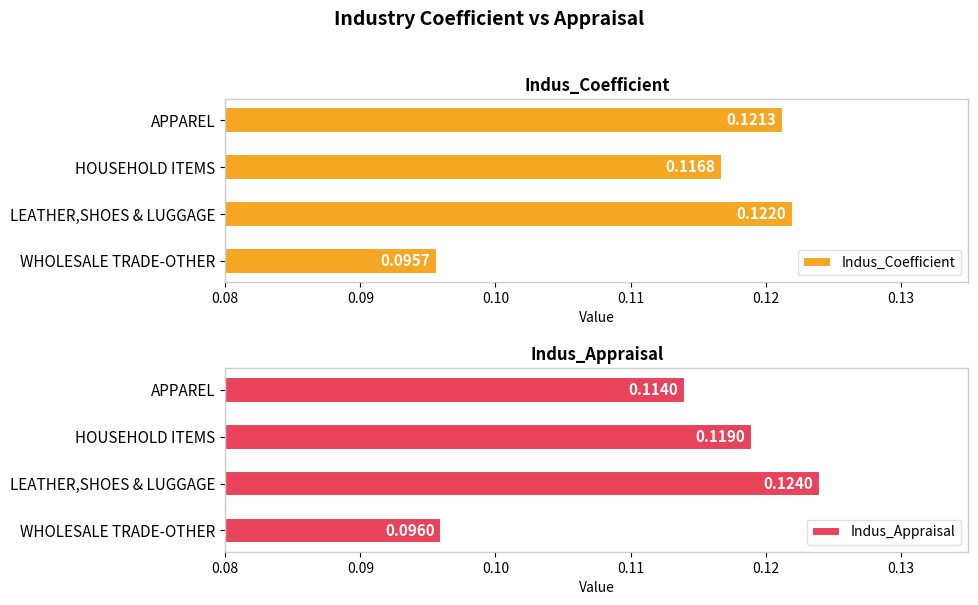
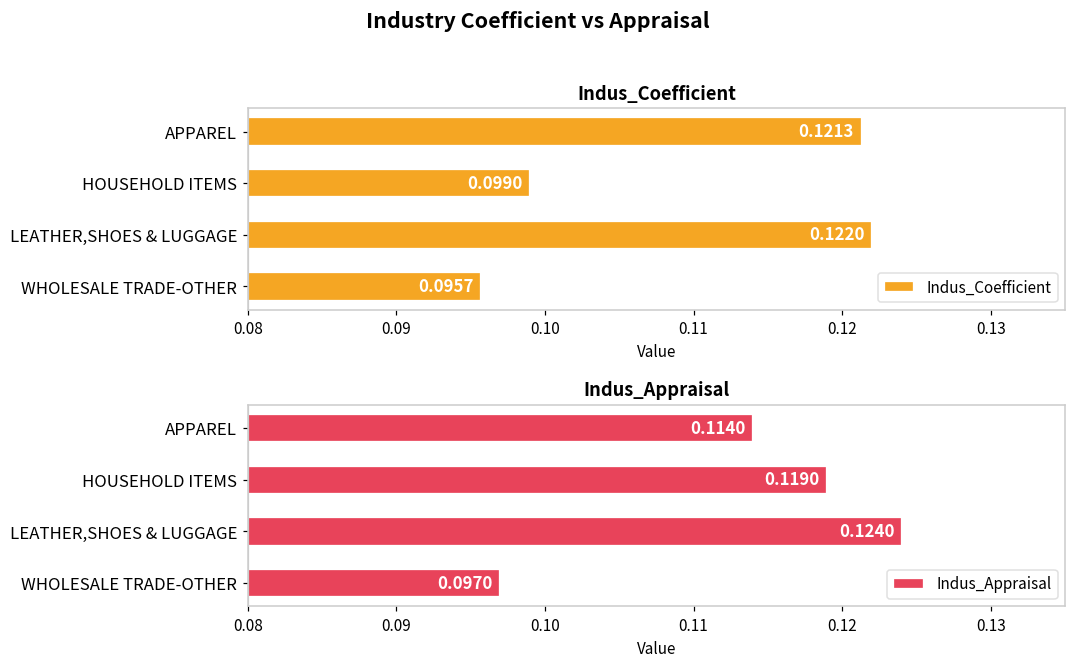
Indus_Coefficient, HOUSEHOLD ITEMS: 0.1168 -> 0.0990
Indus_Appraisal, WHOLESALE TRADE-OTHER: 0.0960 -> 0.0970
